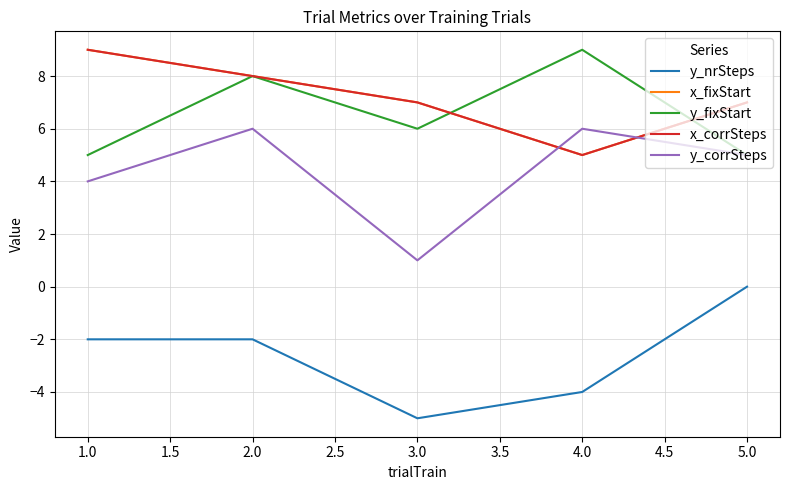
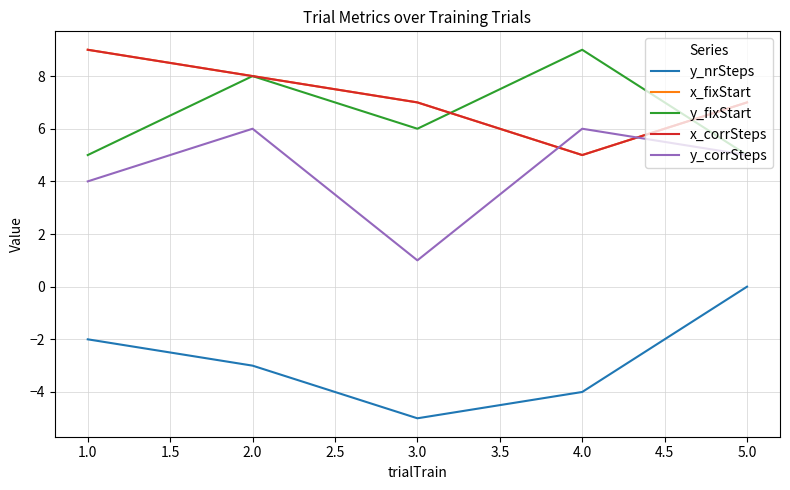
y_nrSteps, 2.0: -2 -> -3
